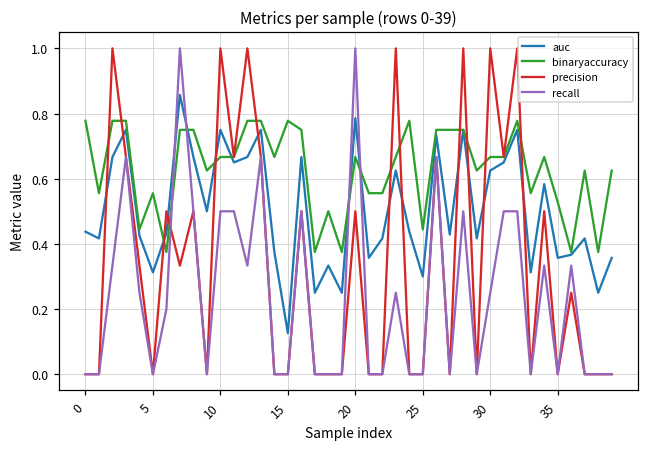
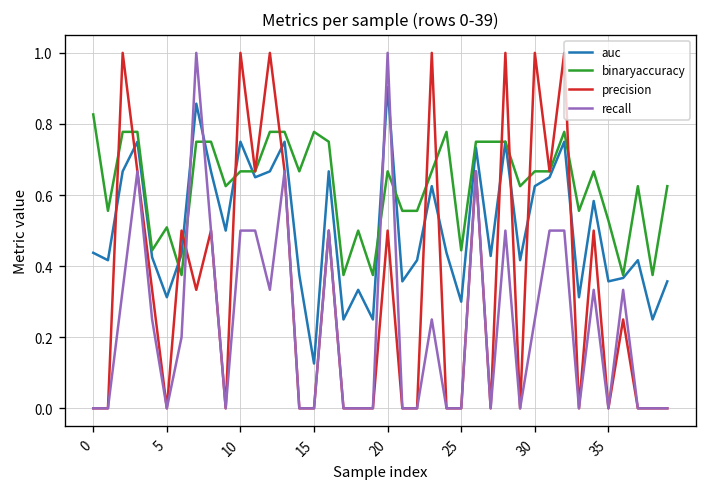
binaryaccuracy, 0: 0.78 -> 0.83
binaryaccuracy, 5: 0.56 -> 0.51
auc, 20: 0.79 -> 0.90
